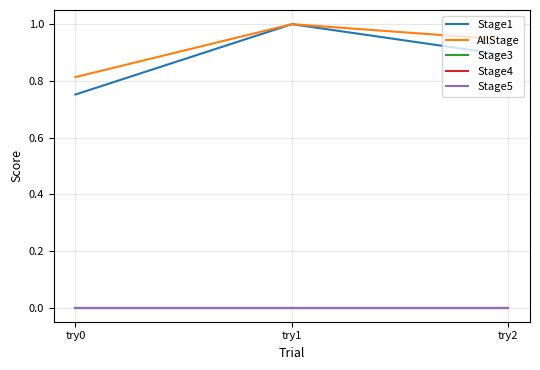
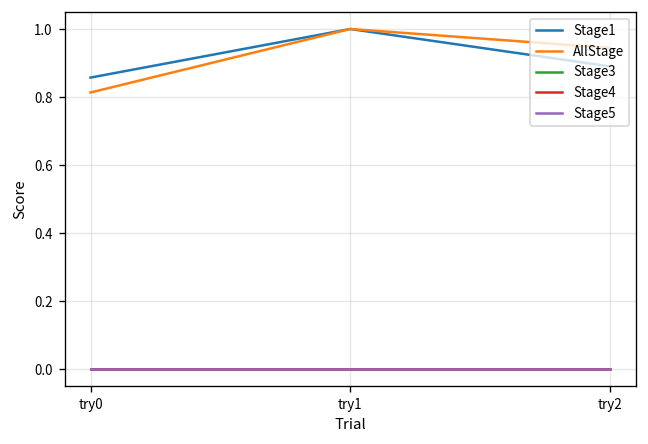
Stage1, try0: 0.75 -> 0.86
